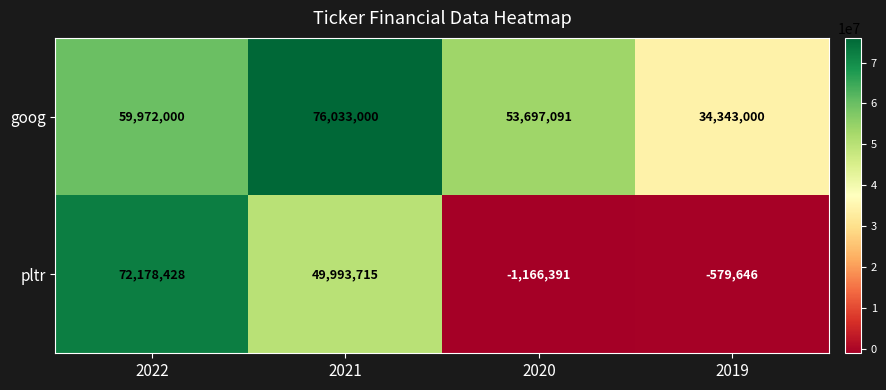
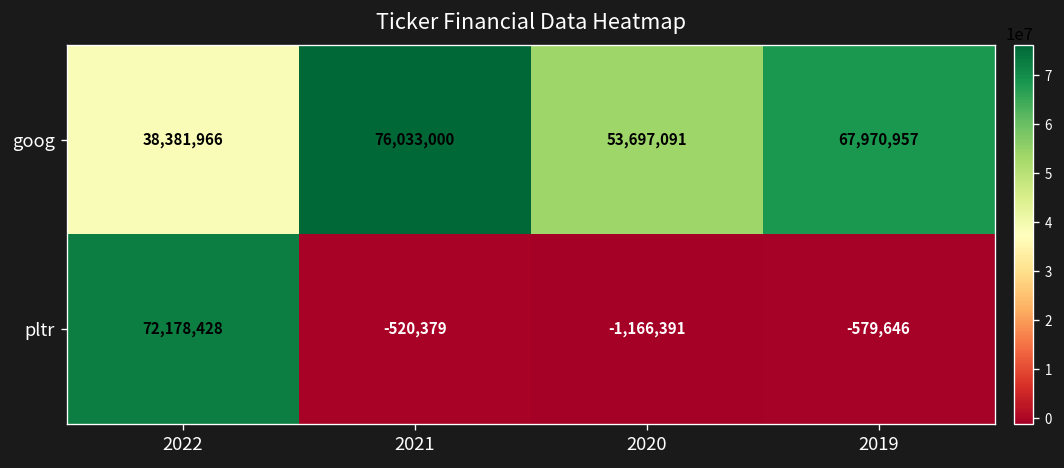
goog, 2022: 59,972,000 -> 38,381,966
goog, 2019: 34,343,000 -> 67,970,957
pltr, 2021: 49,993,715 -> -520,379
